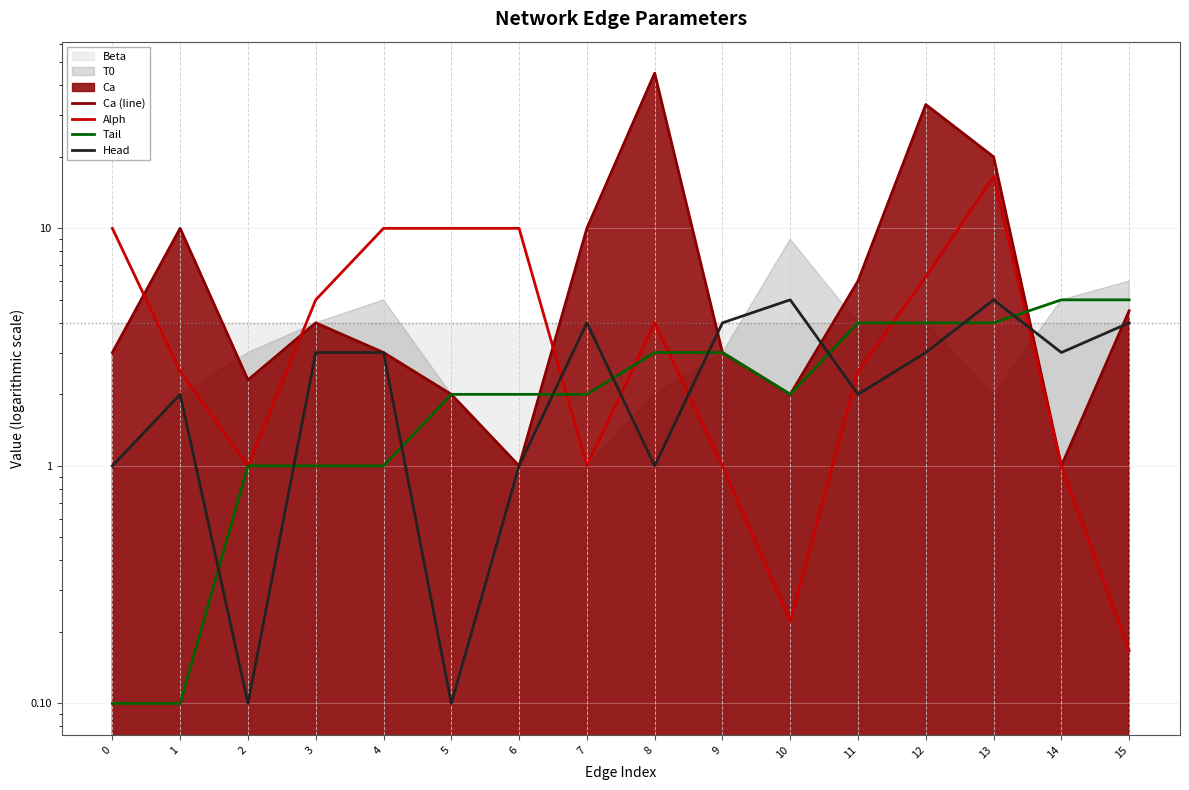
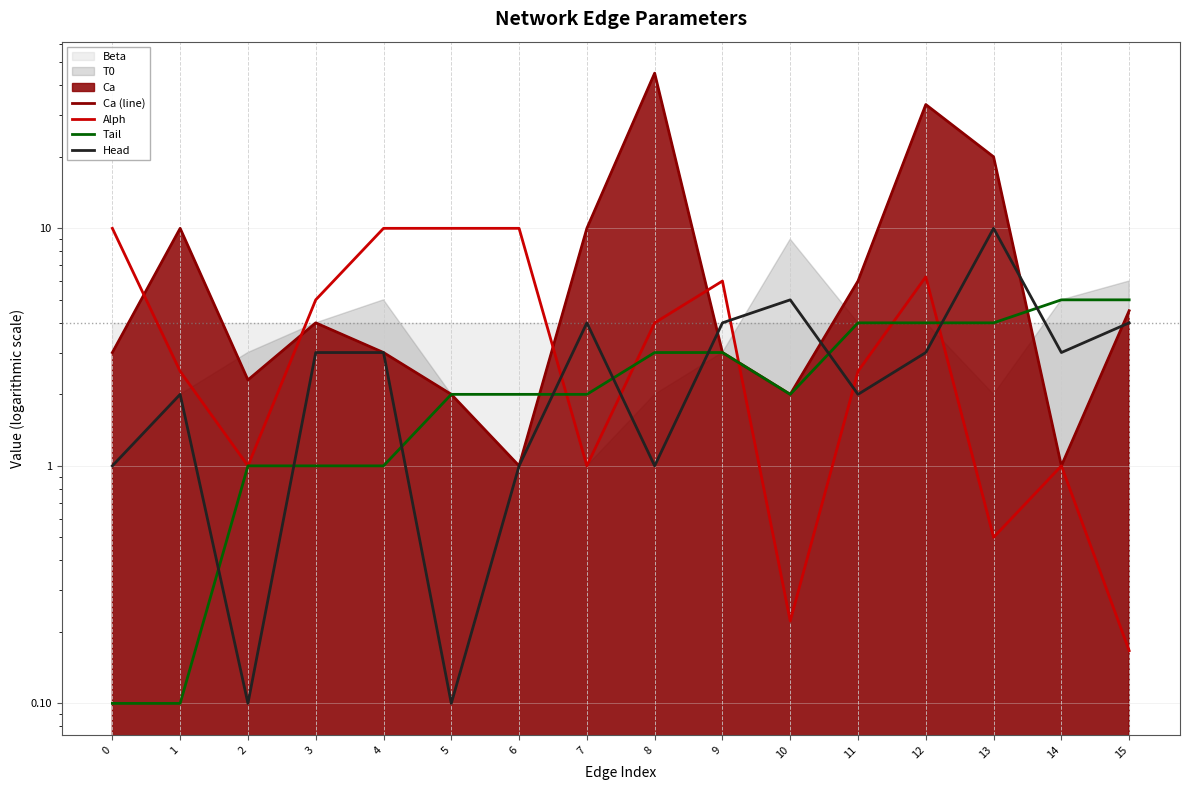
Alph, 9: 1 -> 6
Alph, 13: 17 -> 0.5
Head, 13: 5 -> 10
